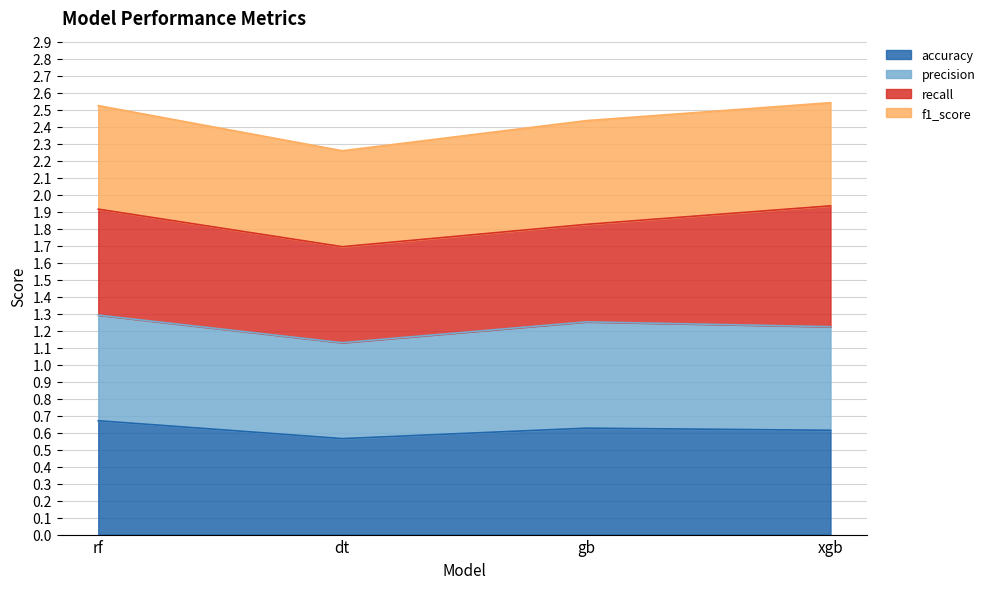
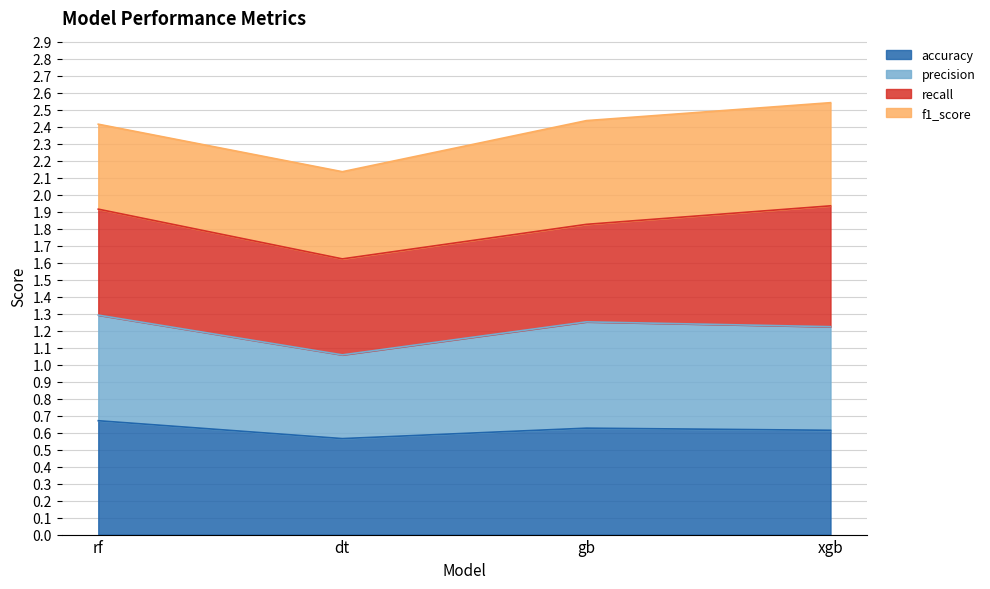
f1_score, rf: 0.61 -> 0.50
precision, dt: 0.56 -> 0.49
f1_score, dt: 0.56 -> 0.51
